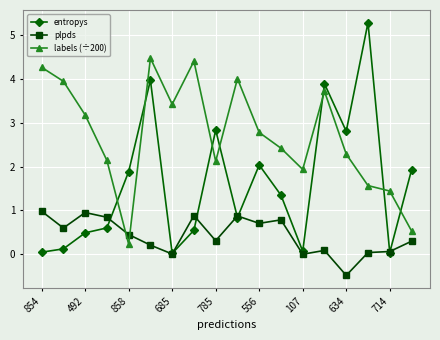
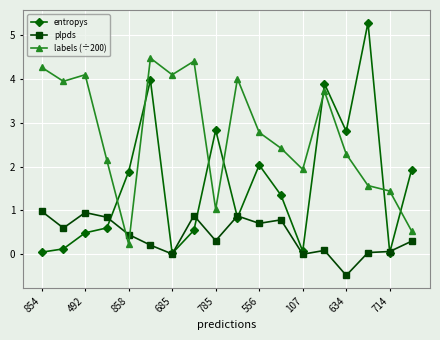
labels (÷200), 492: 3.2 -> 4.1
labels (÷200), 685: 3.4 -> 4.1
labels (÷200), 785: 2.1 -> 1.0
